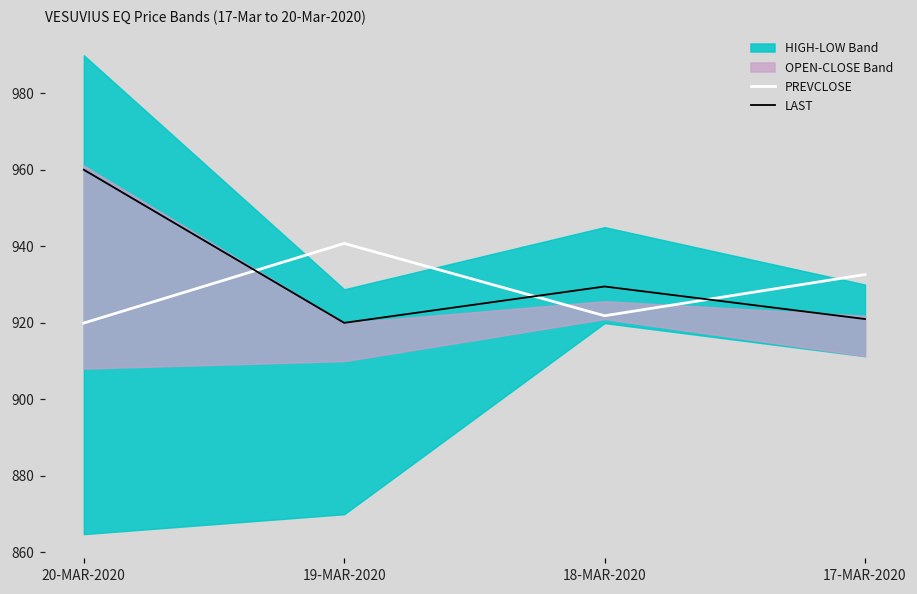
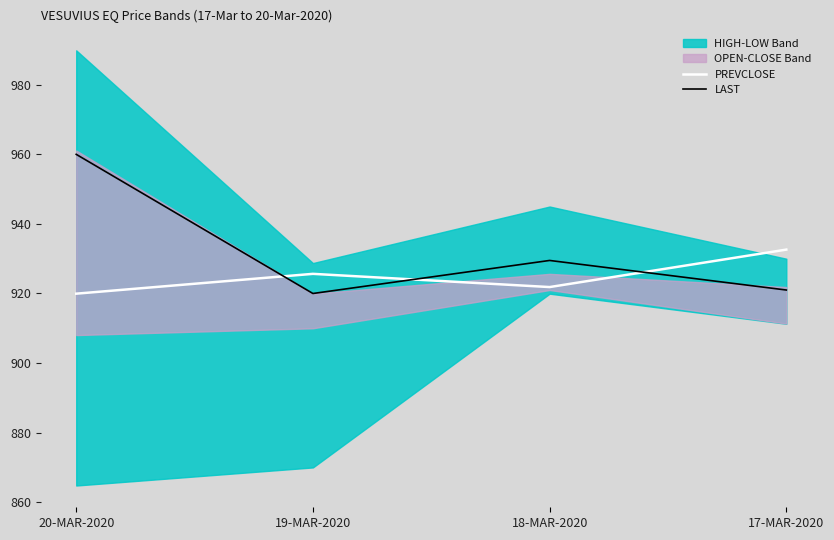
PREVCLOSE, 19-MAR-2020: 941 -> 926
